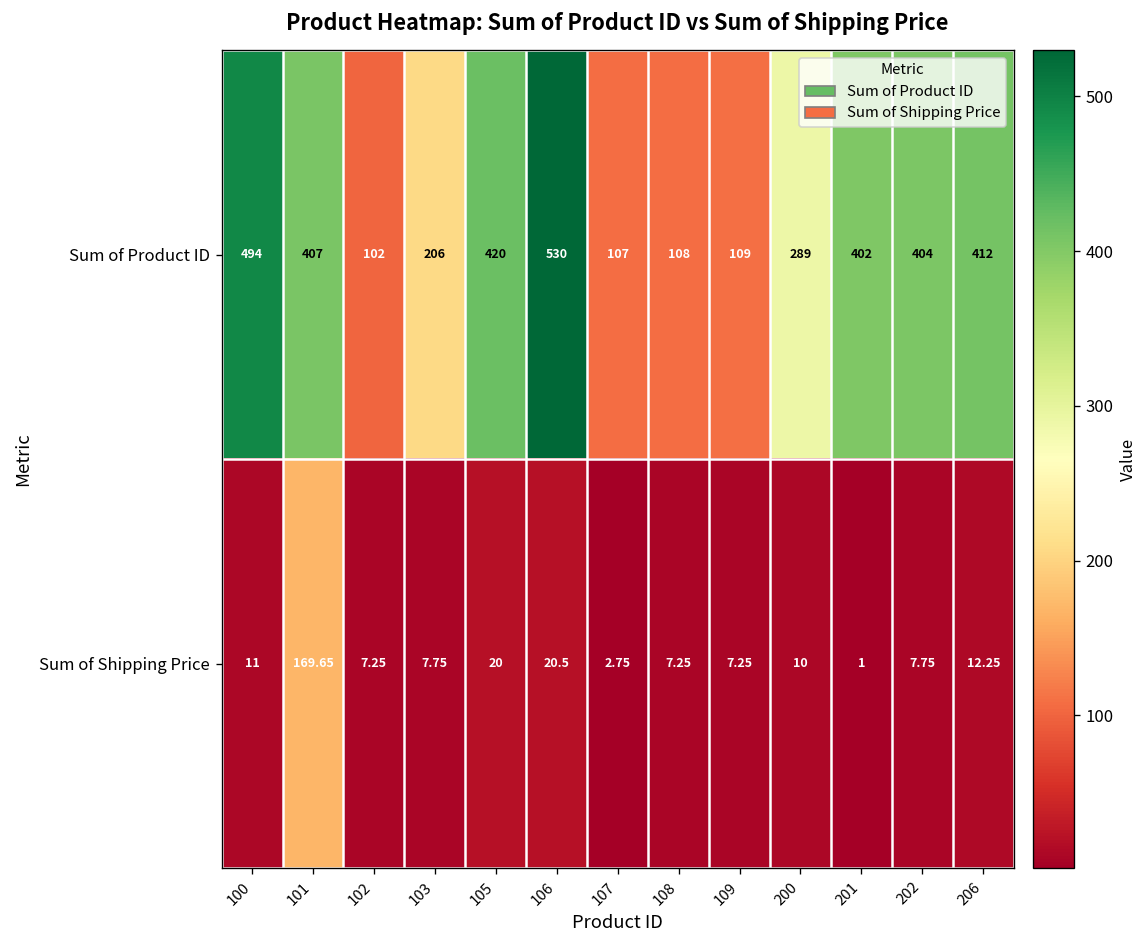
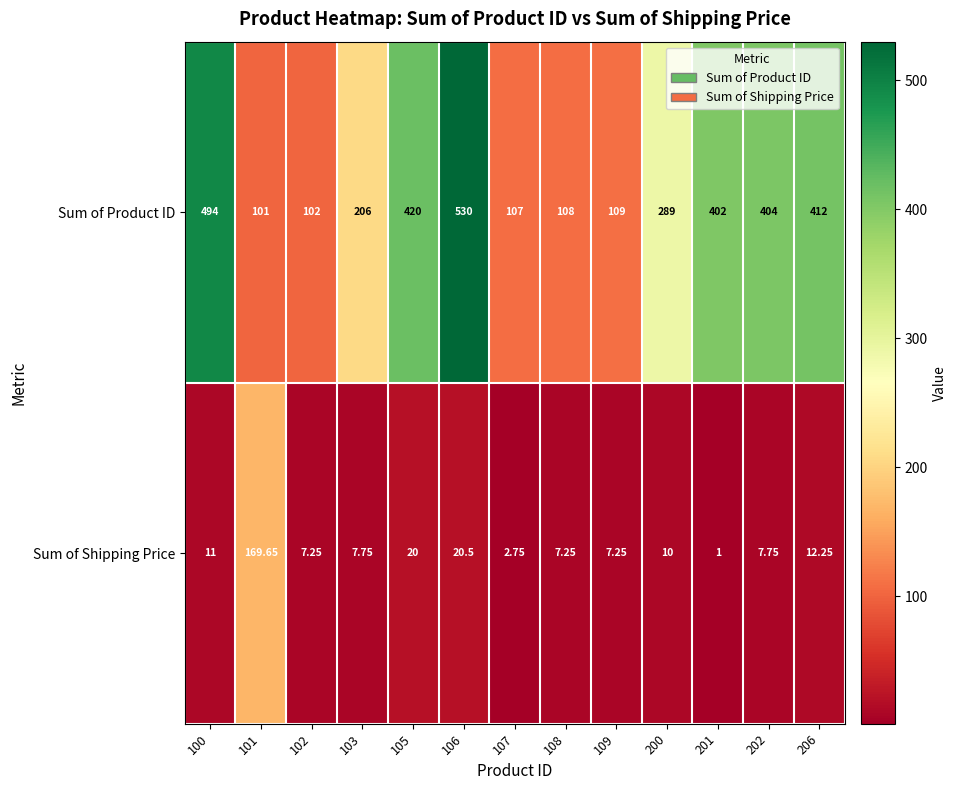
Sum of Product ID, 101: 407 -> 101
